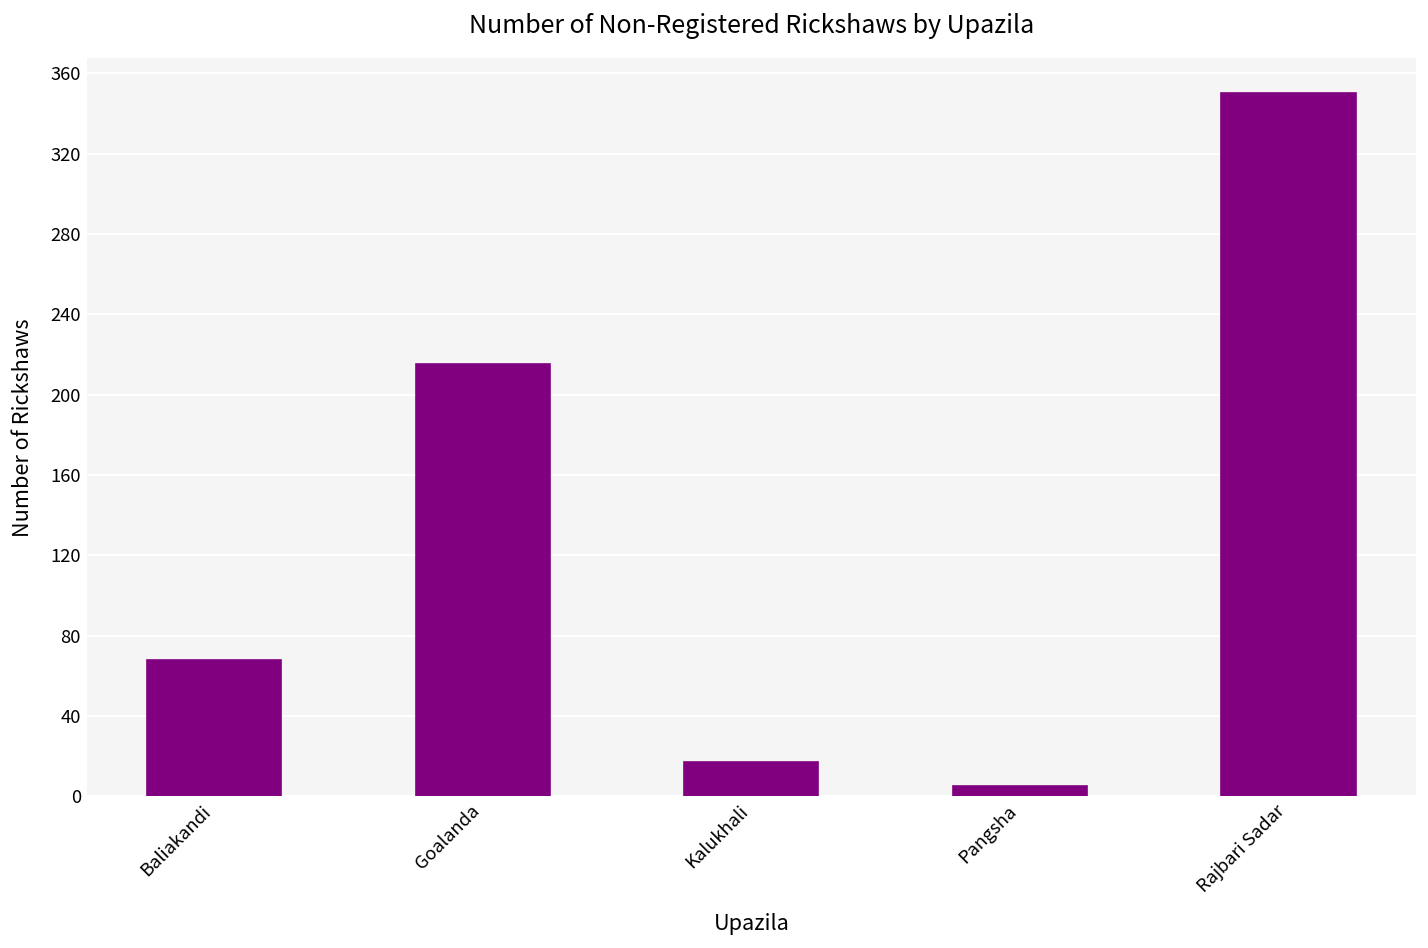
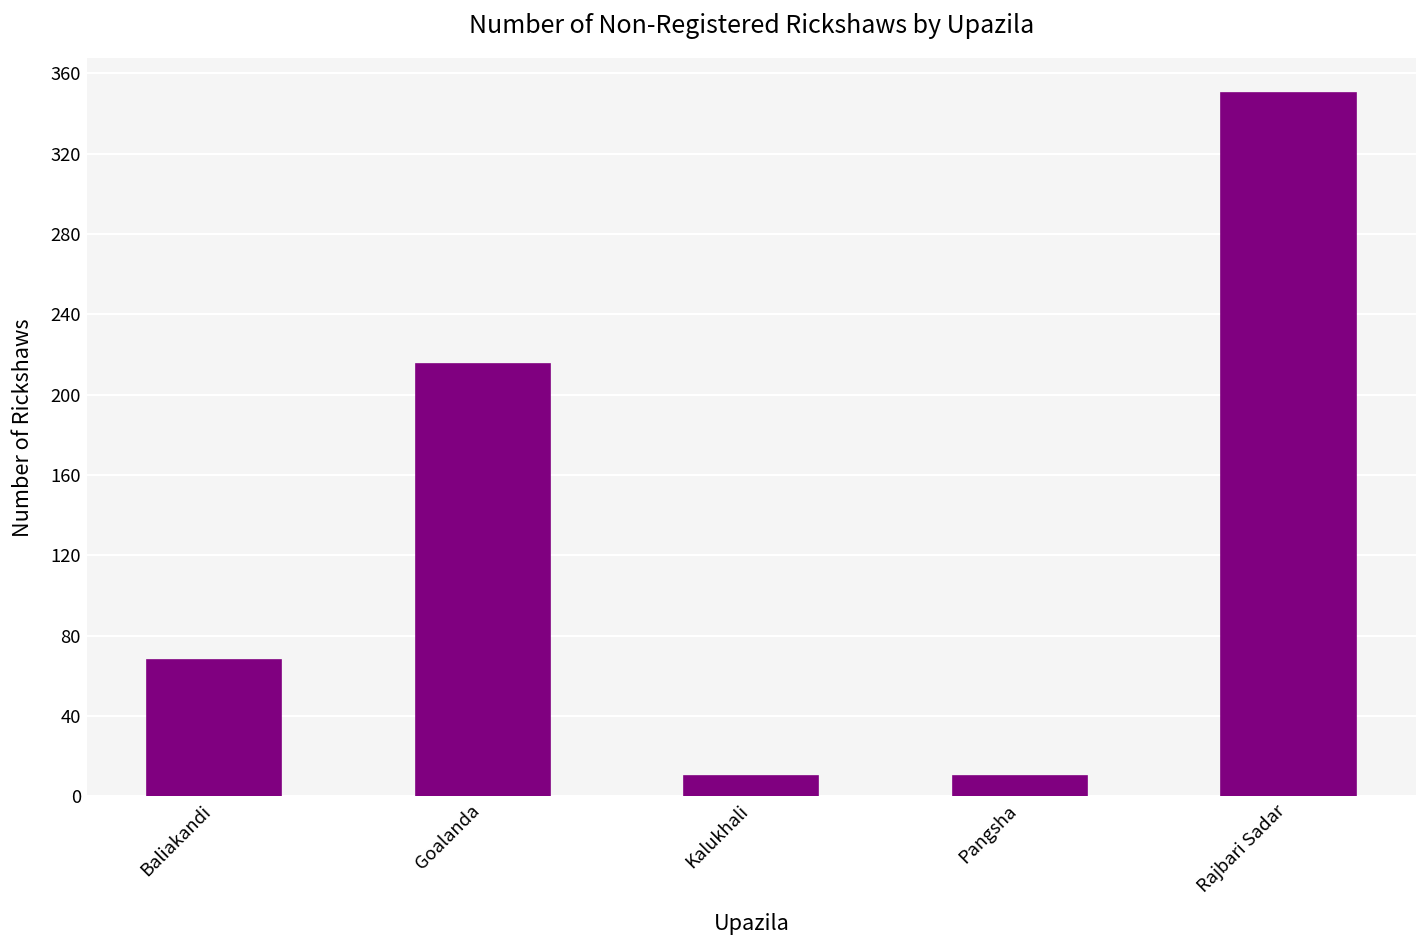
Kalukhali: 17 -> 10
Pangsha: 5 -> 10
